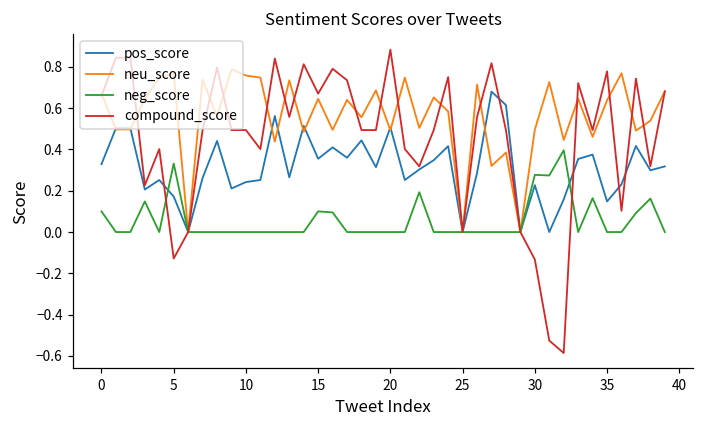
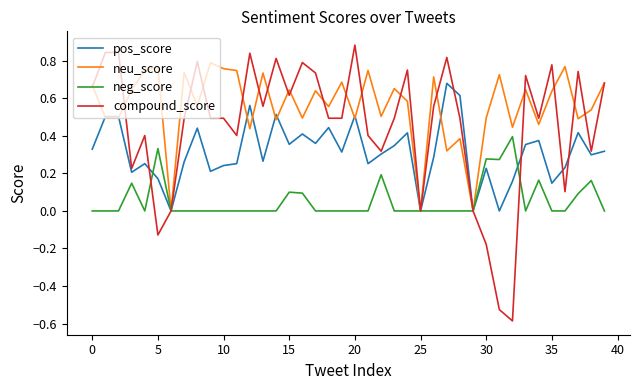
neg_score, 0: 0.1 -> 0.0
compound_score, 15: 0.67 -> 0.62
compound_score, 30: -0.13 -> -0.18
